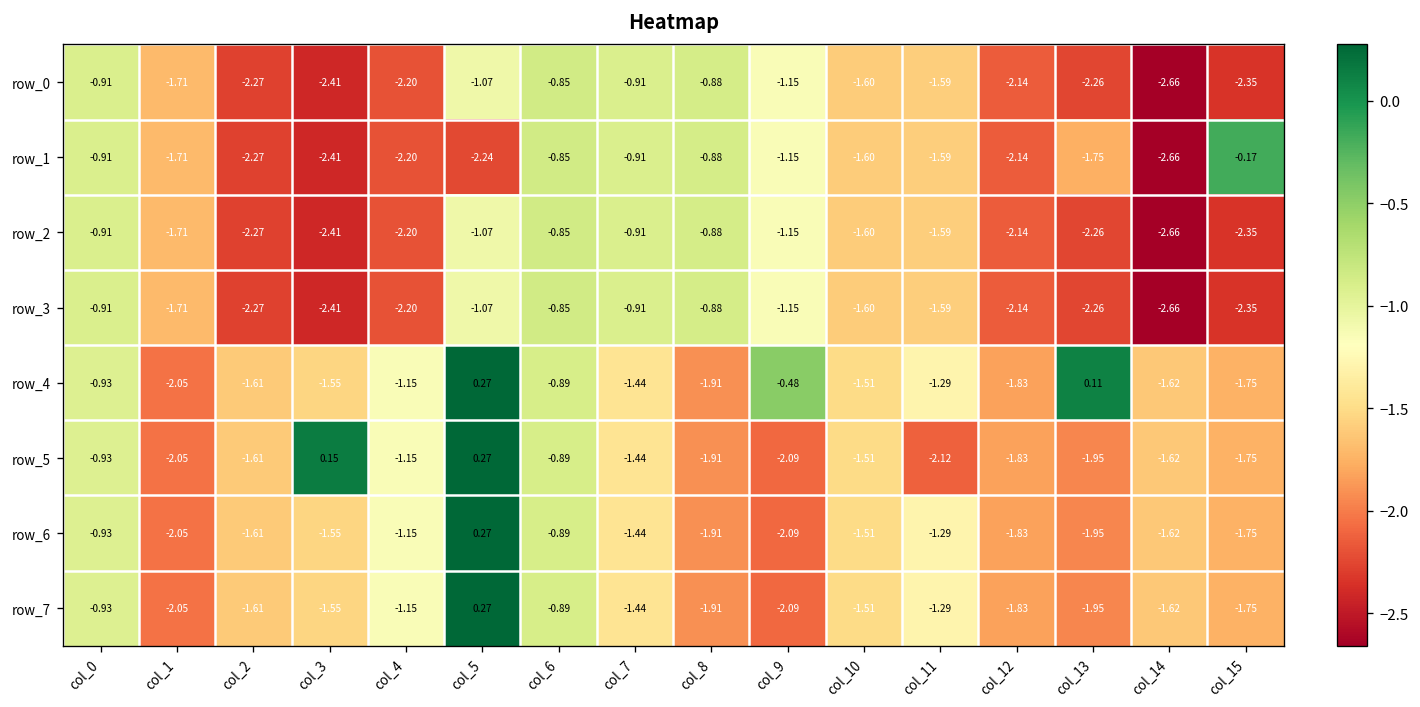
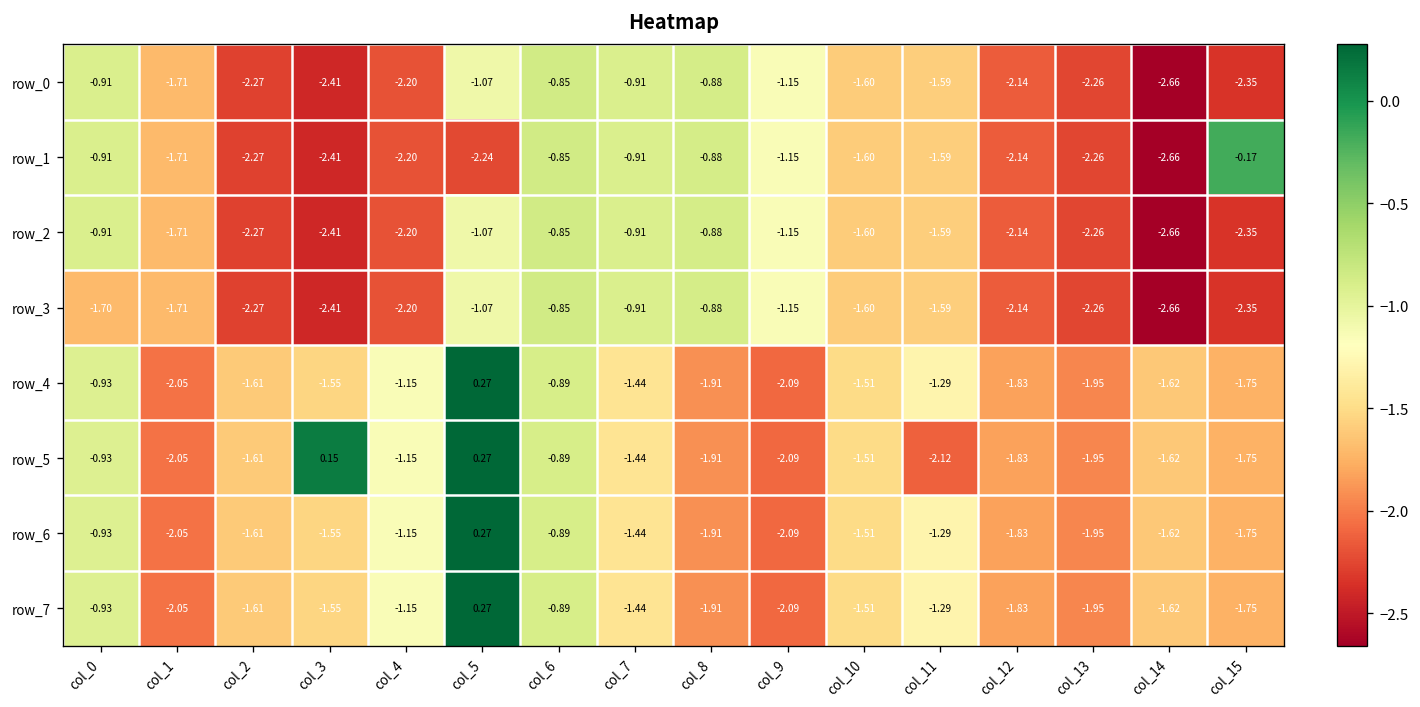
row_1, col_13: -1.75 -> -2.26
row_3, col_0: -0.91 -> -1.70
row_4, col_9: -0.48 -> -2.09
row_4, col_13: 0.11 -> -1.95
